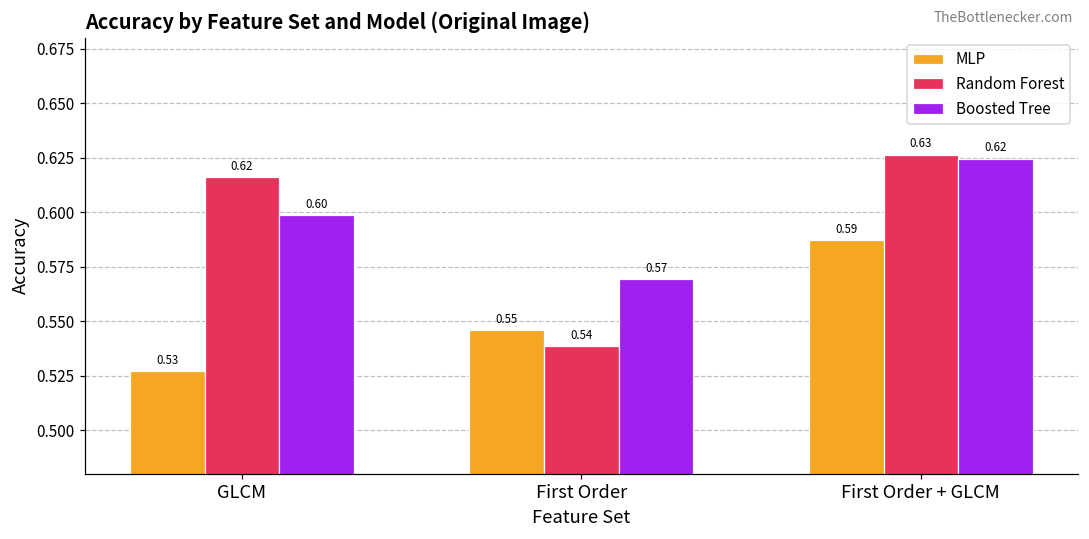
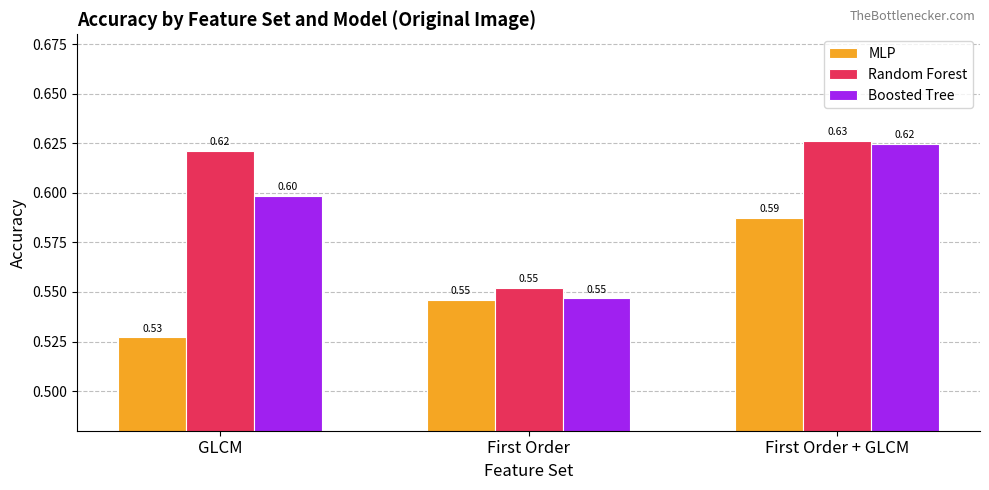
Random Forest, GLCM: 0.616 -> 0.621
Random Forest, First Order: 0.54 -> 0.55
Boosted Tree, First Order: 0.57 -> 0.55
